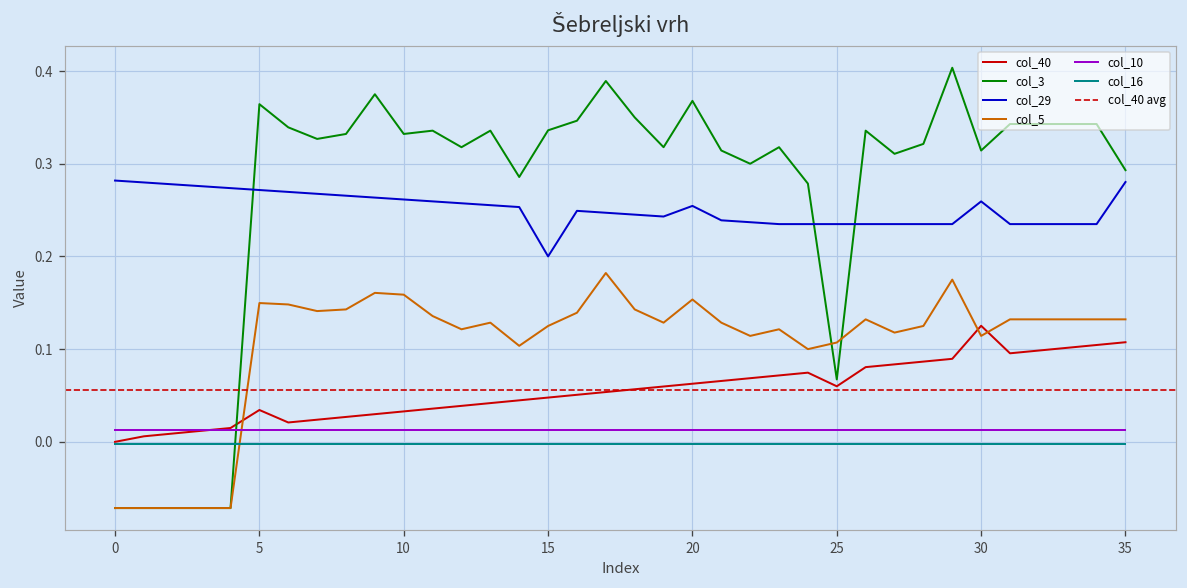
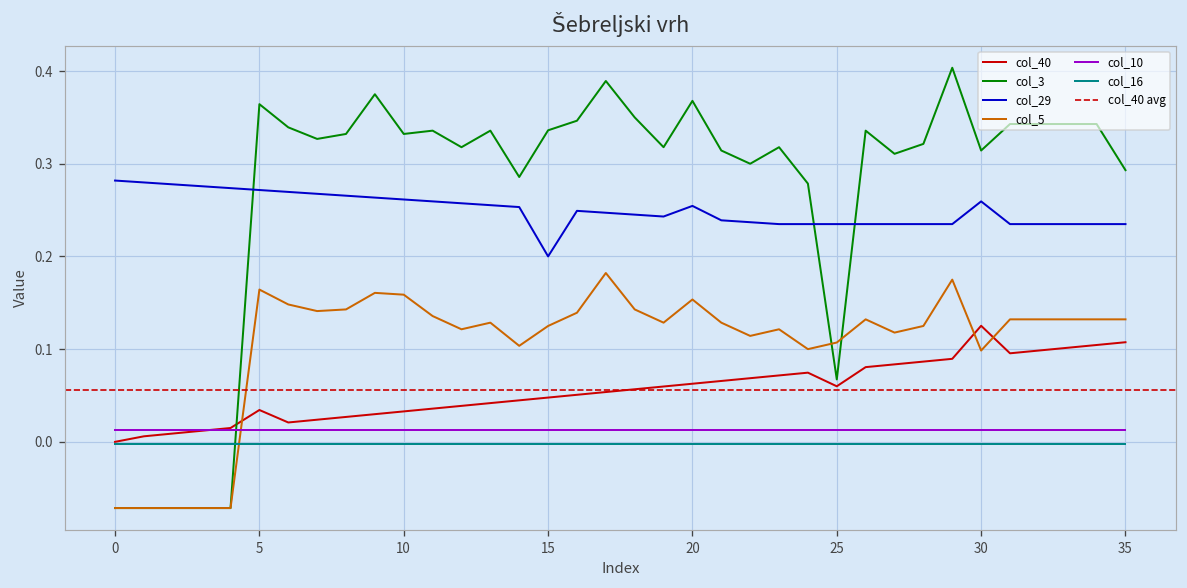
col_5, 5: 0.15 -> 0.16
col_5, 30: 0.11 -> 0.10
col_29, 35: 0.28 -> 0.23
